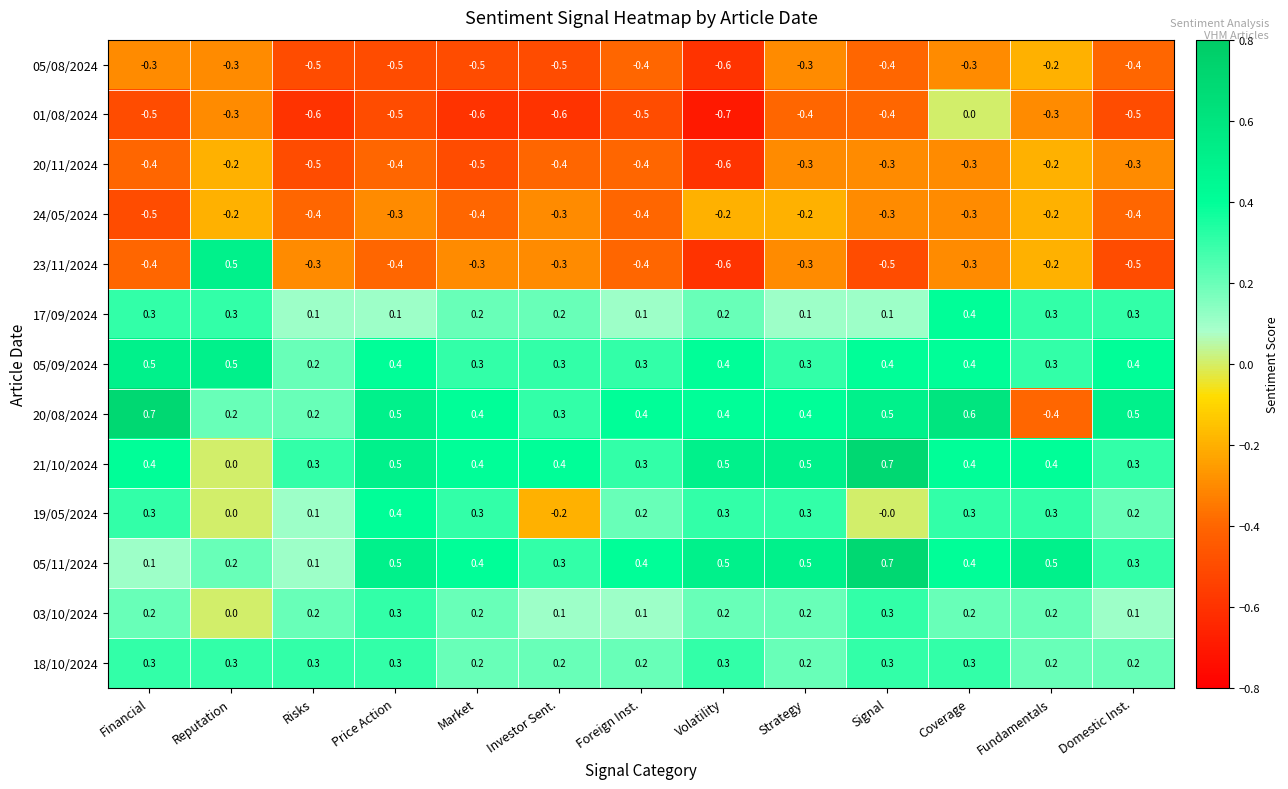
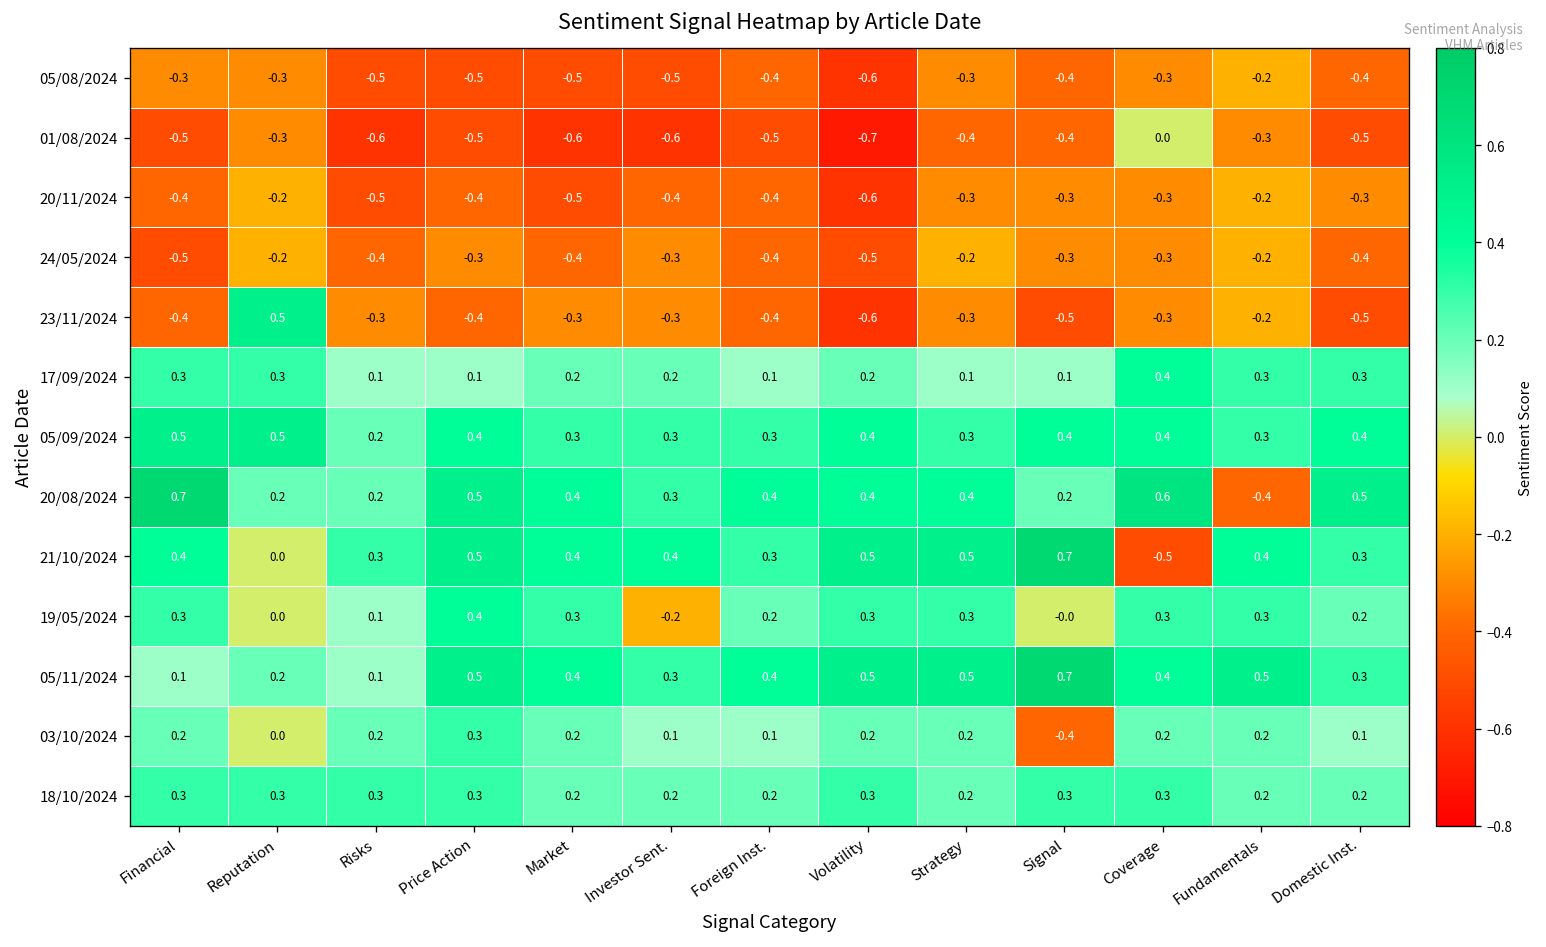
24/05/2024, Volatility: -0.2 -> -0.5
20/08/2024, Signal: 0.5 -> 0.2
21/10/2024, Coverage: 0.4 -> -0.5
03/10/2024, Signal: 0.3 -> -0.4
